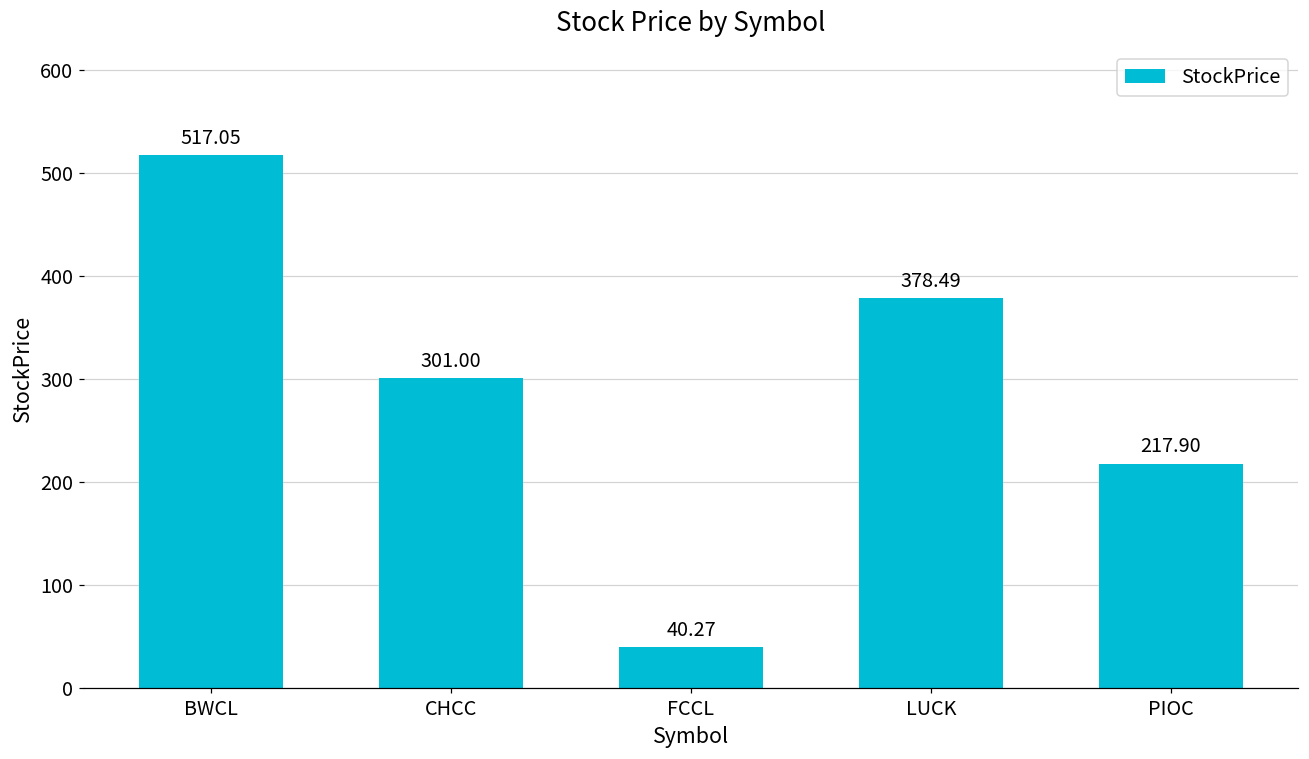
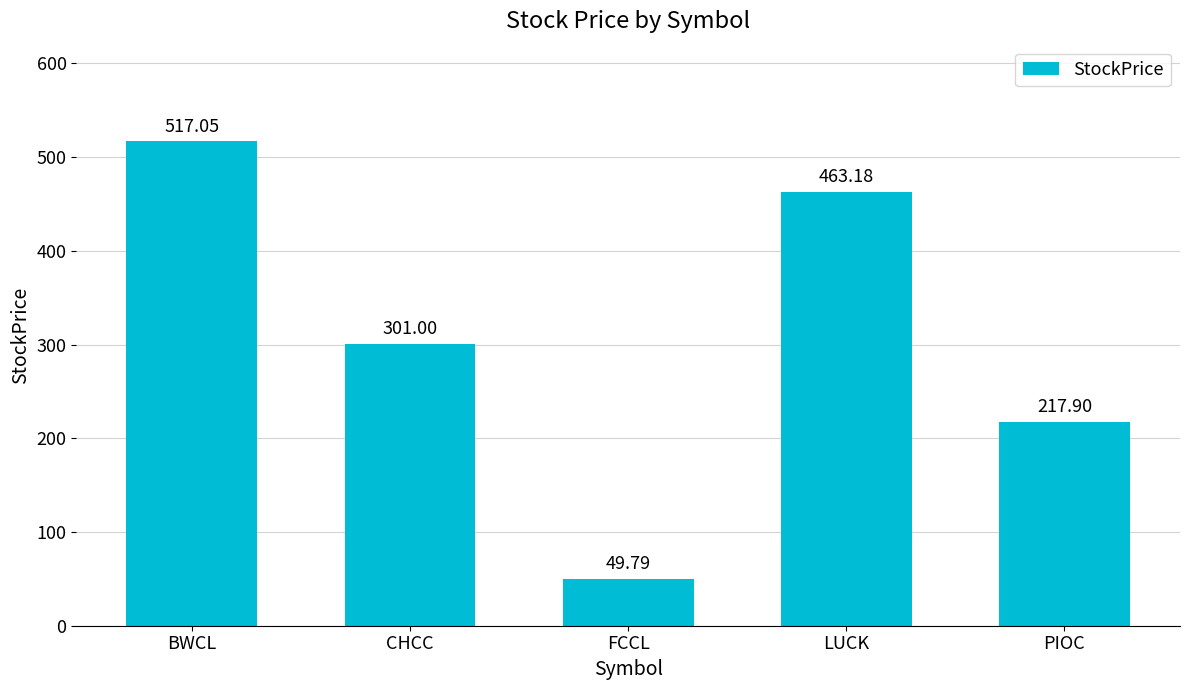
FCCL: 40.27 -> 49.79
LUCK: 378.49 -> 463.18
